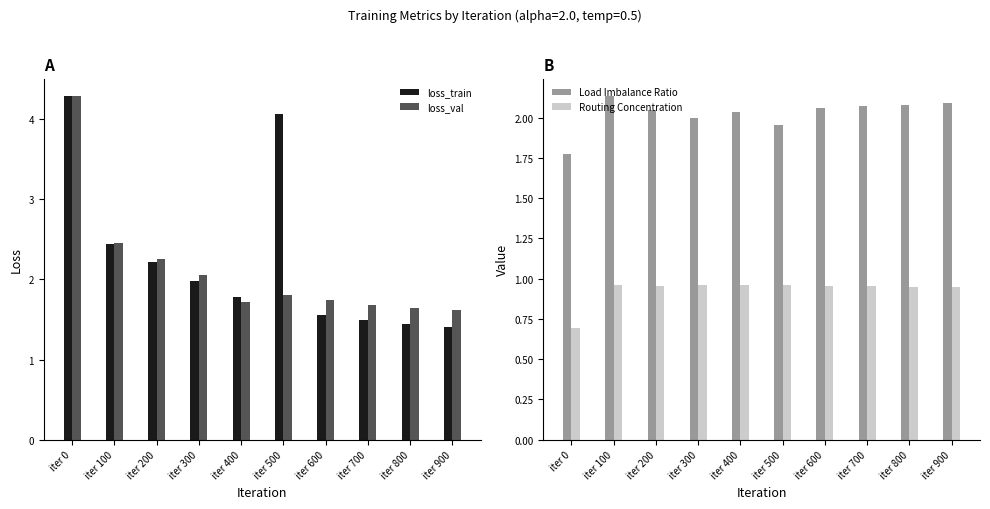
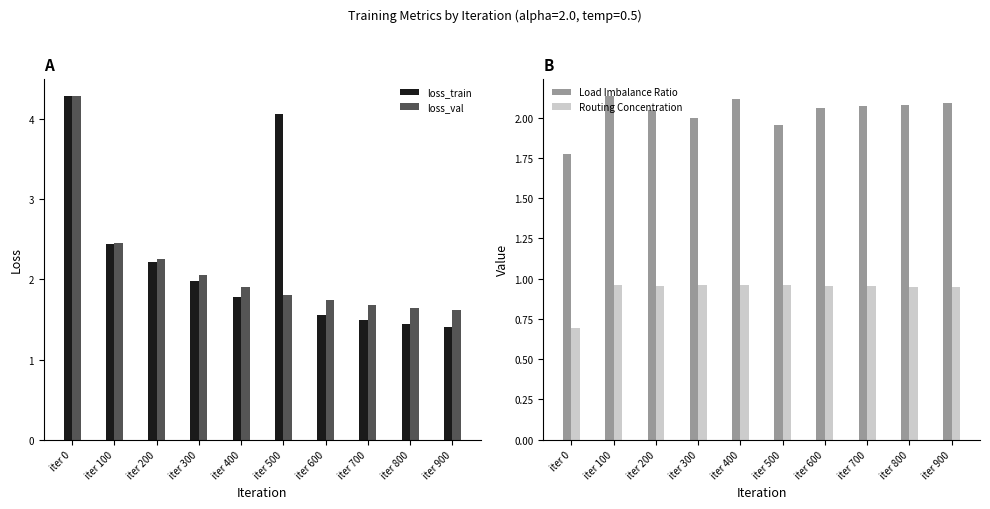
A, loss_val, iter 400: 1.7 -> 1.9
B, Load Imbalance Ratio, iter 400: 2.04 -> 2.12
